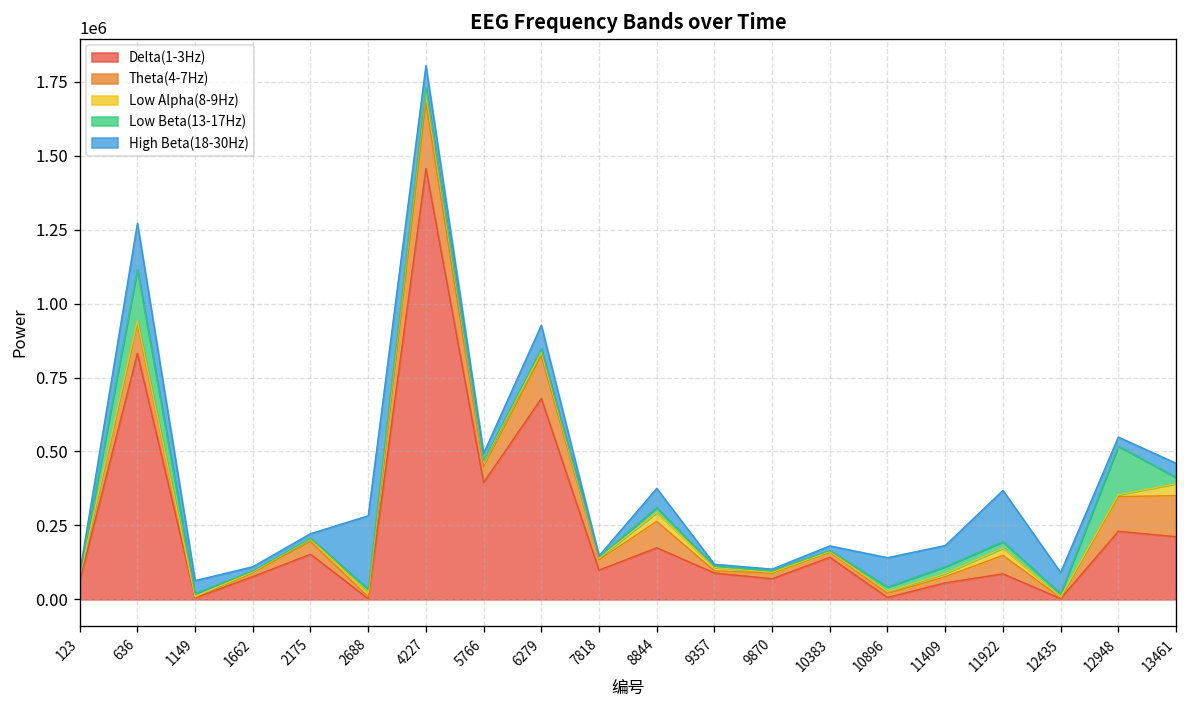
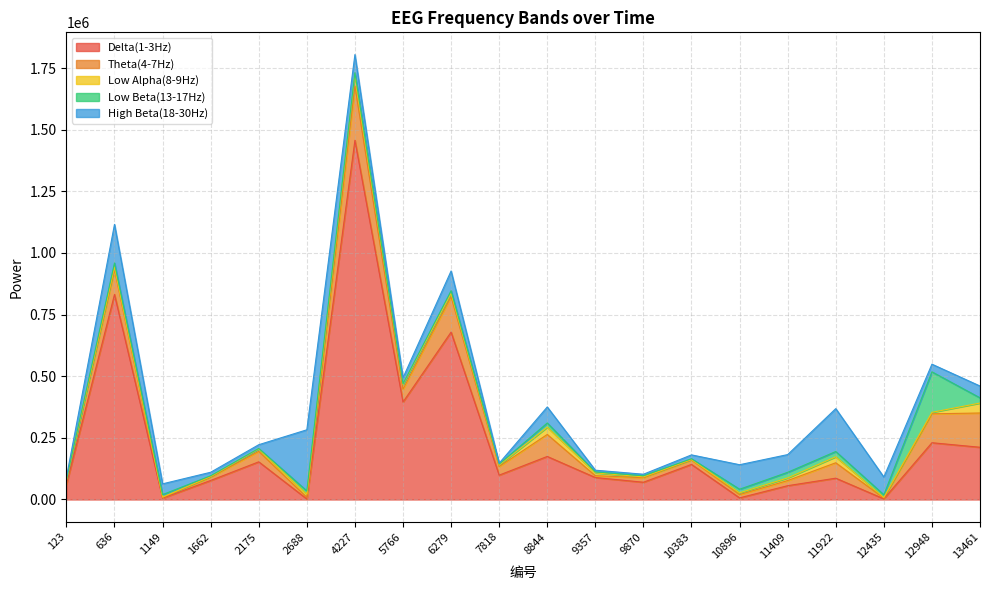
Low Beta(13-17Hz), 636: 170000 -> 20000
